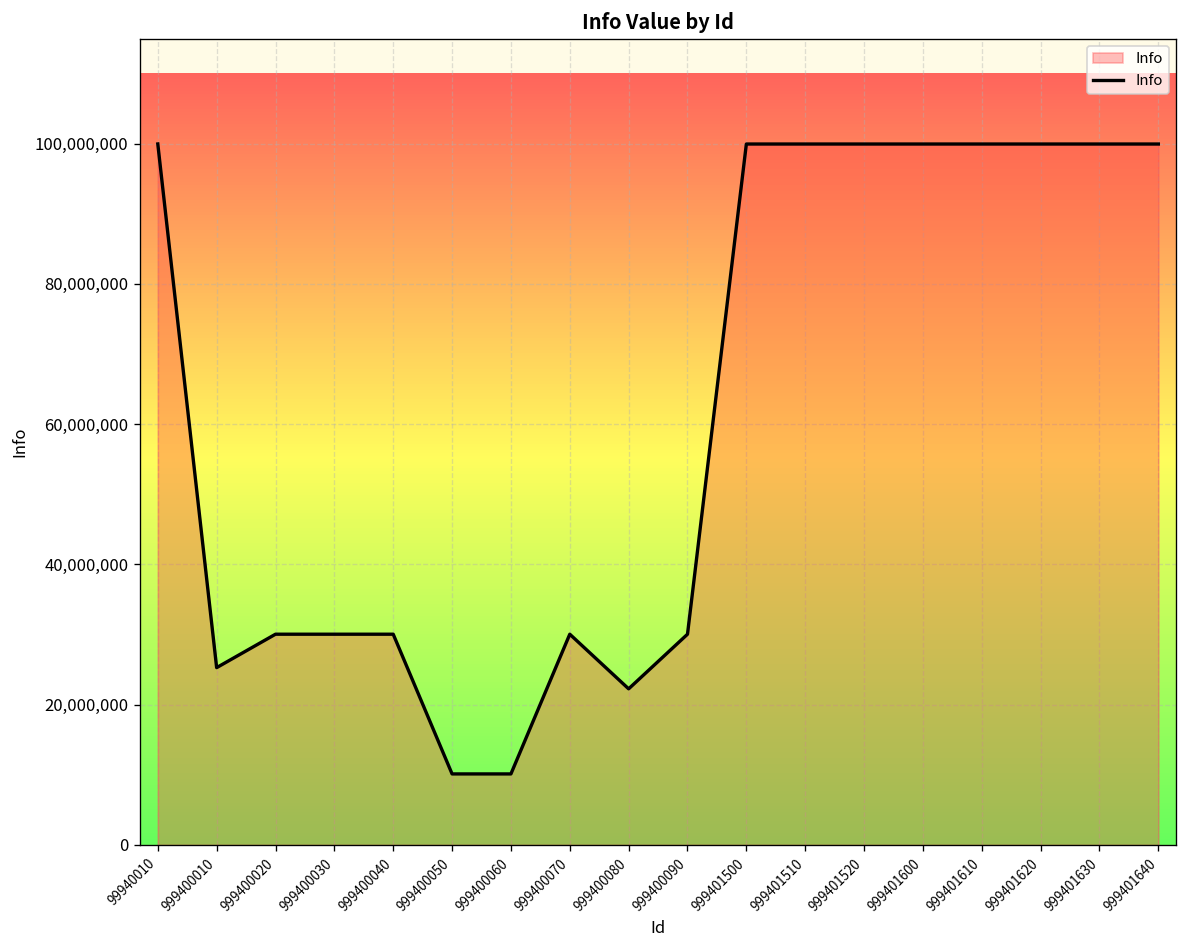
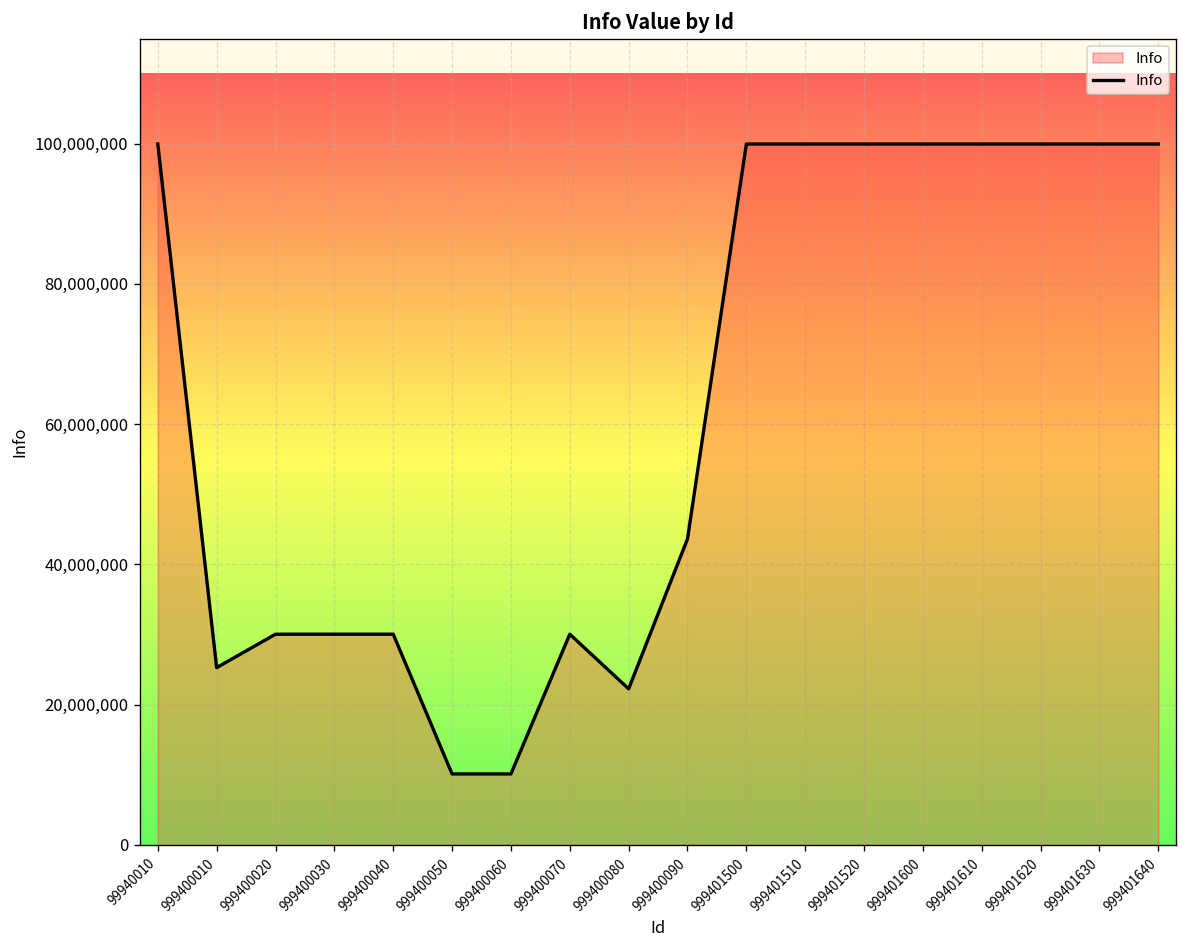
999400090: 30,000,000 -> 44,000,000
